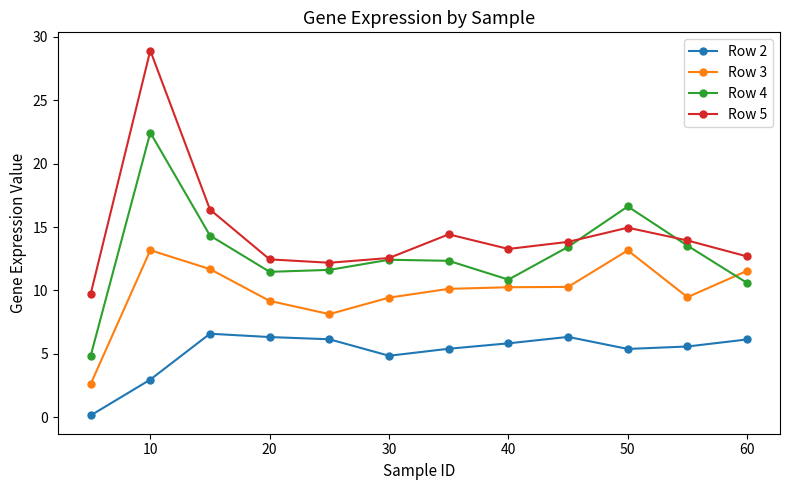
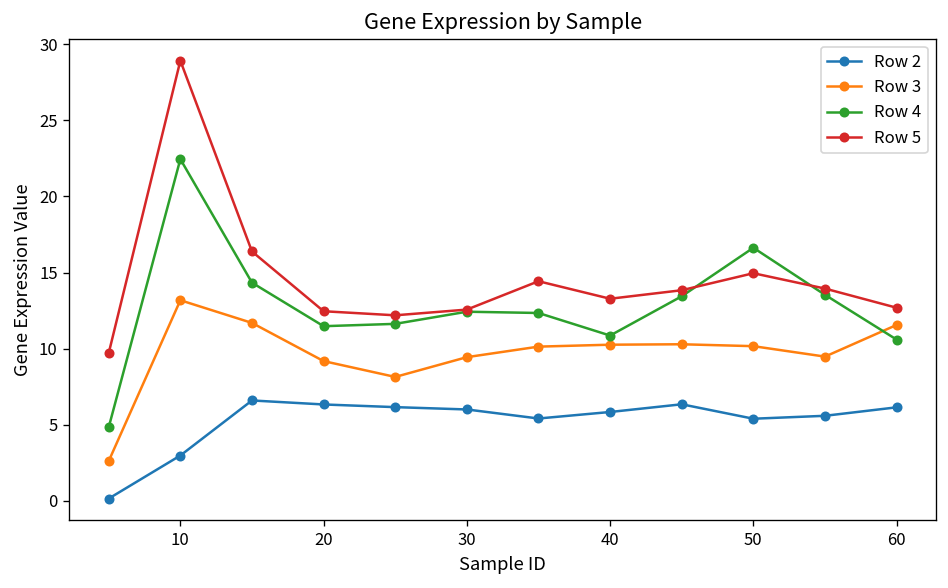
Row 2, 30: 4.9 -> 6.0
Row 3, 50: 13.2 -> 10.2
